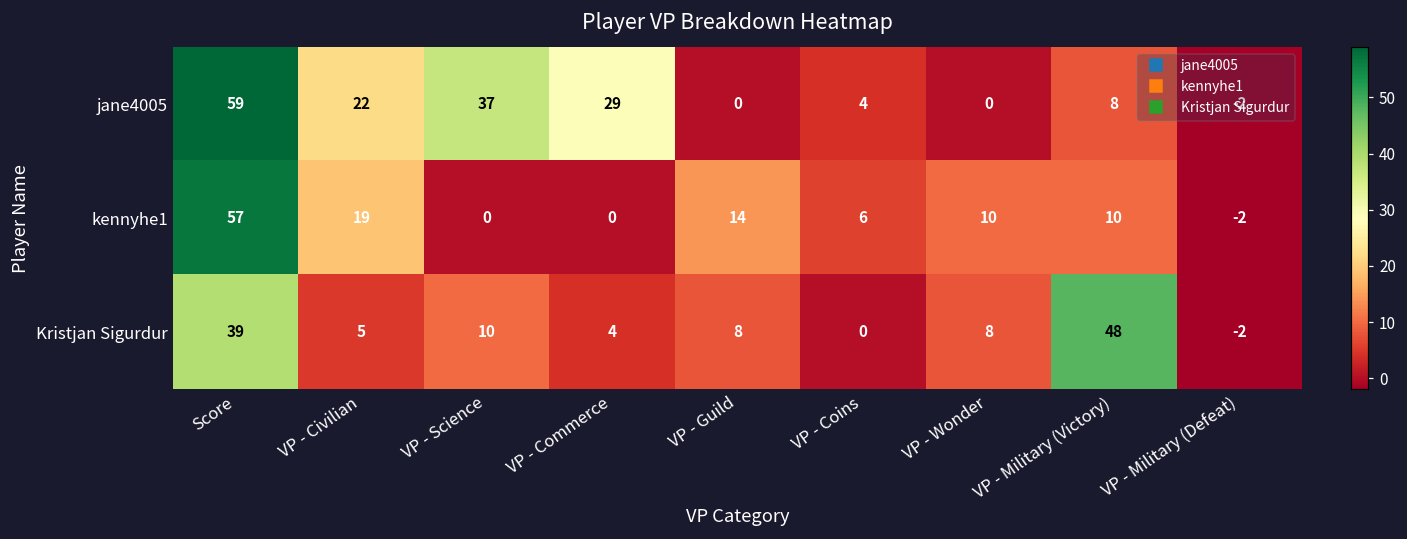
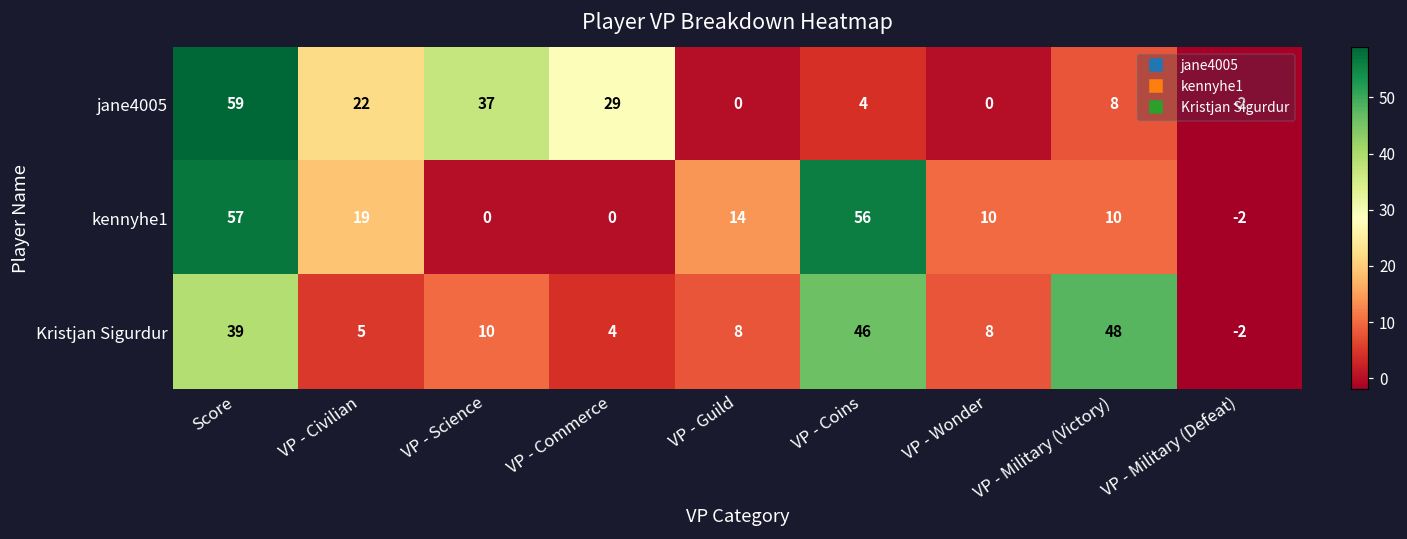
kennyhe1, VP - Coins: 6 -> 56
Kristjan Sigurdur, VP - Coins: 0 -> 46
